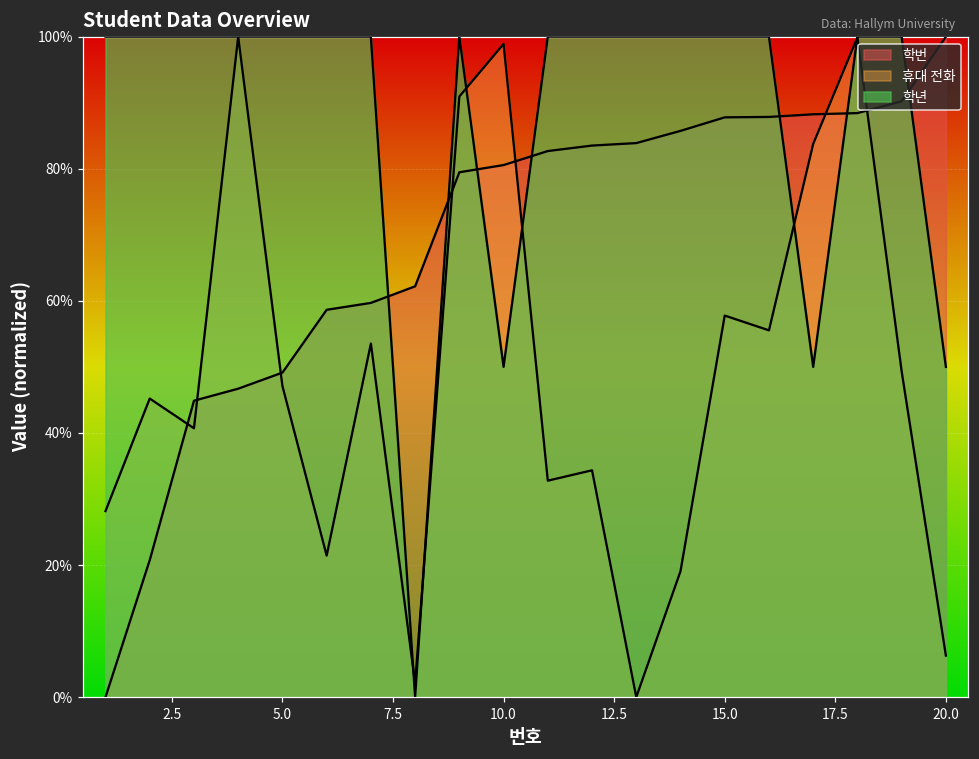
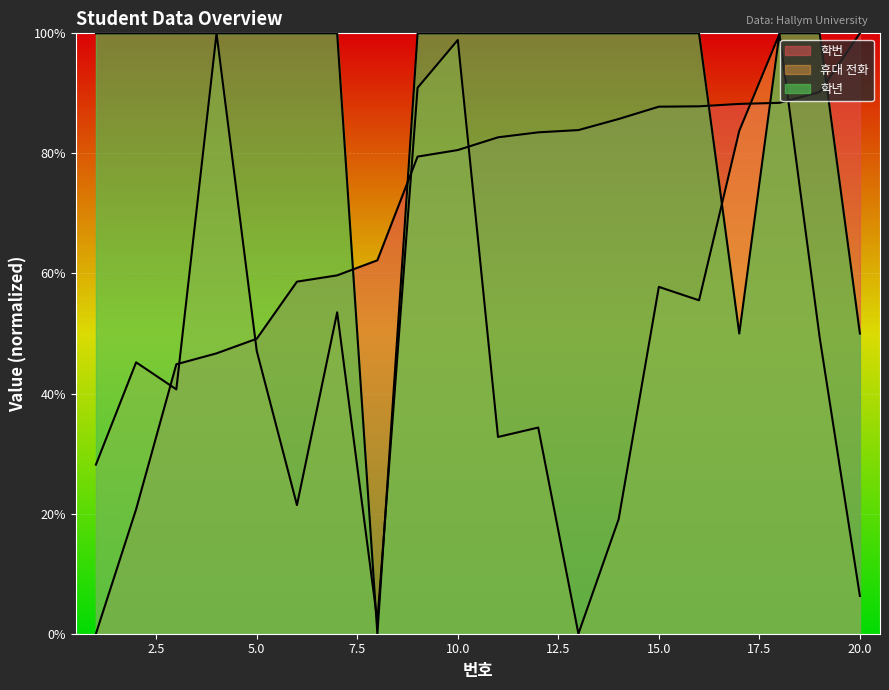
학년, 10.0: 50% -> 100%
